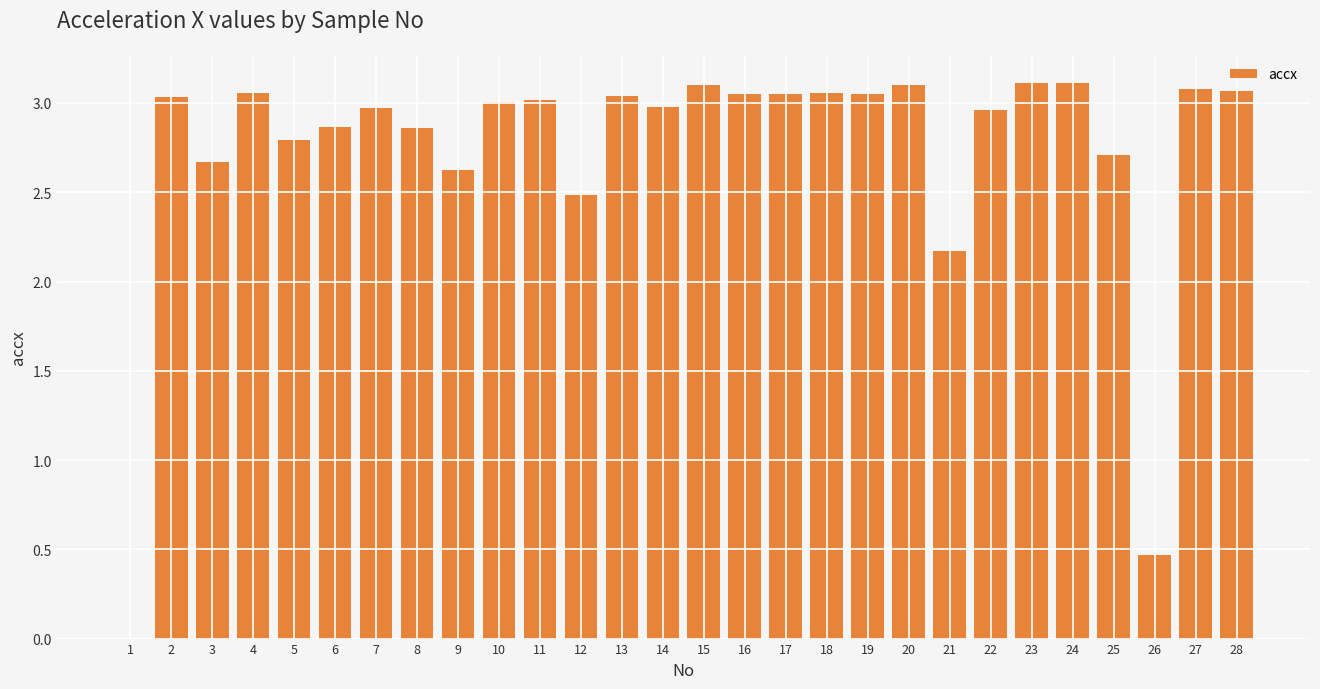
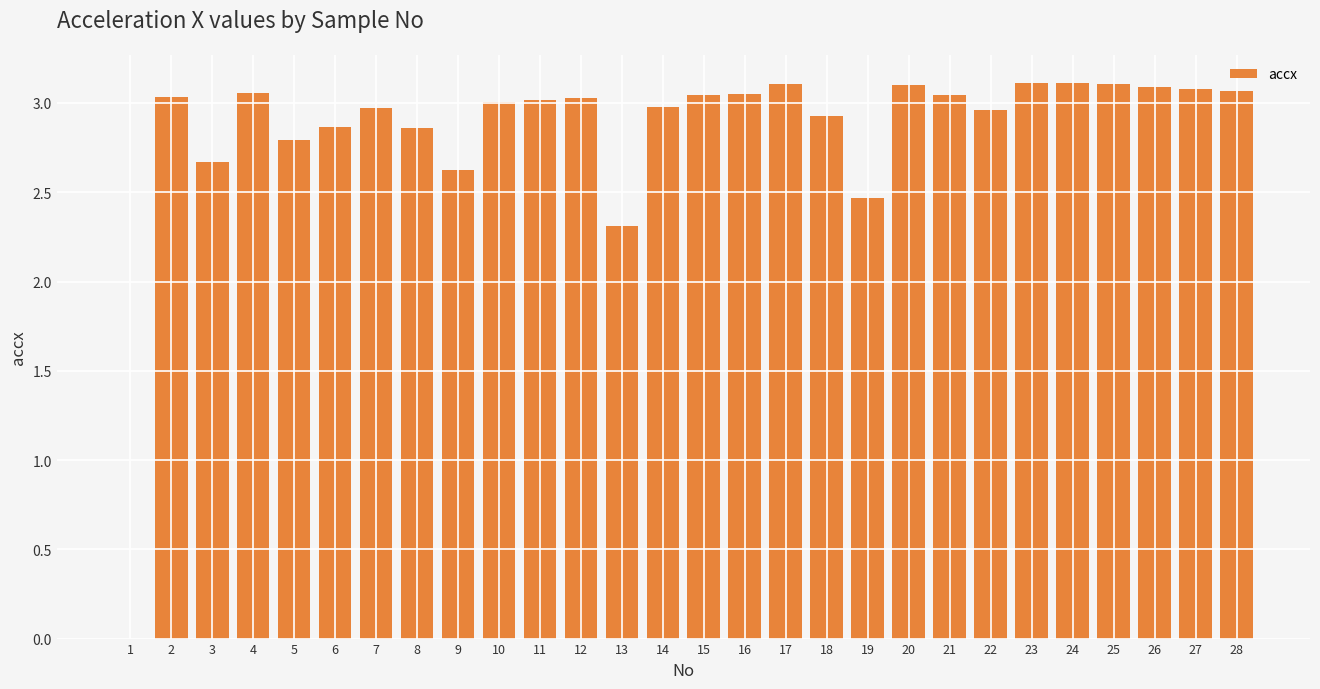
12: 2.49 -> 3.03
13: 3.04 -> 2.31
15: 3.10 -> 3.05
17: 3.05 -> 3.10
18: 3.05 -> 2.93
19: 3.05 -> 2.47
21: 2.17 -> 3.04
25: 2.71 -> 3.10
26: 0.47 -> 3.09
